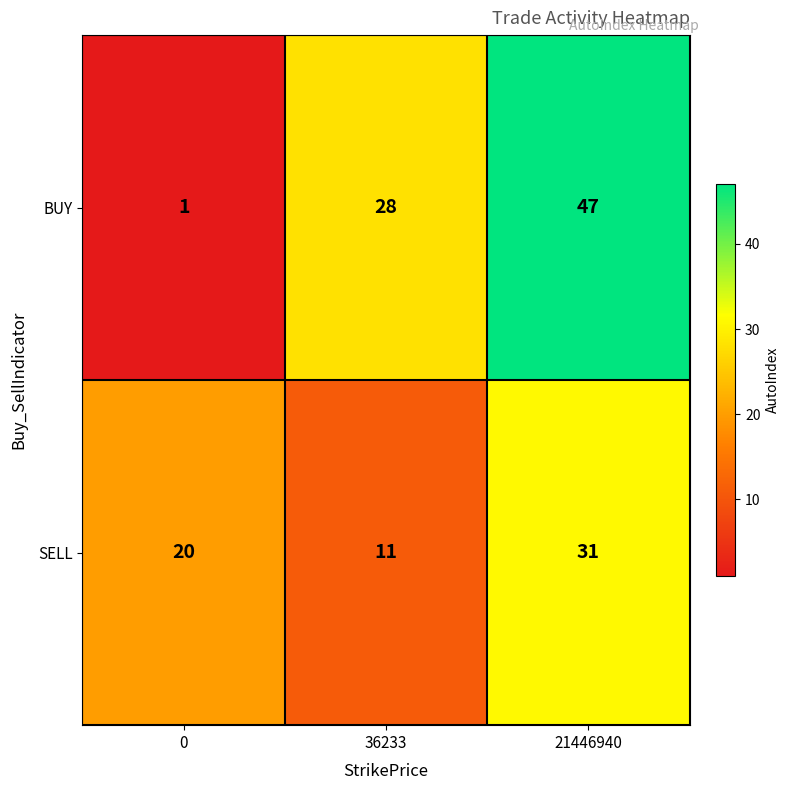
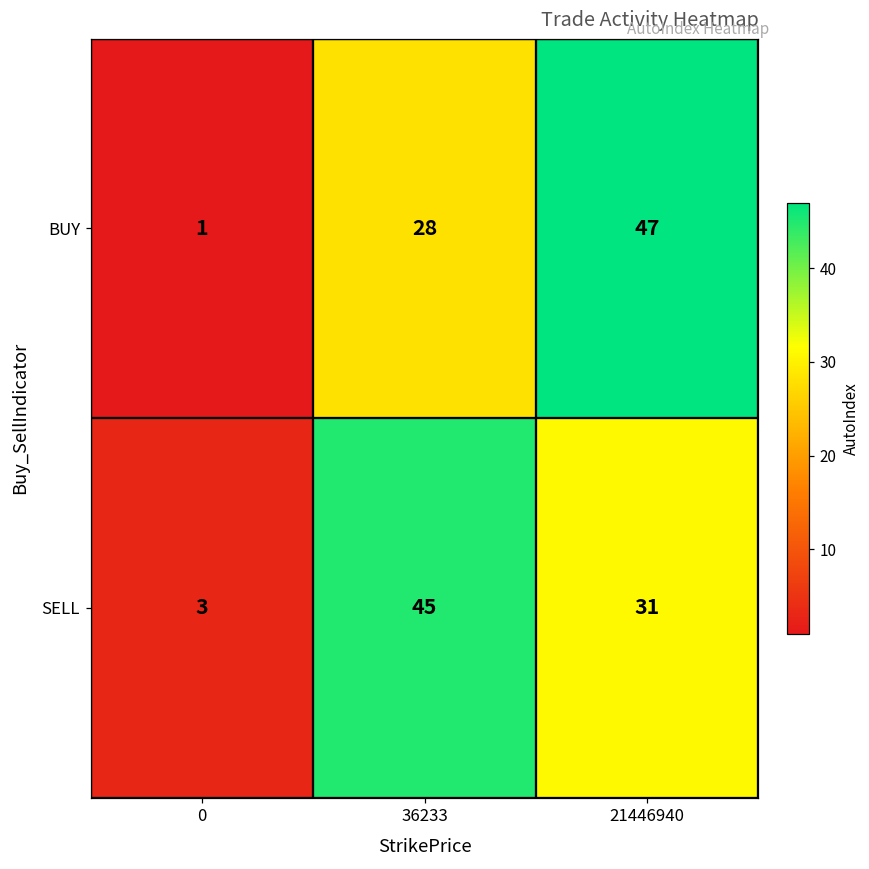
SELL, 0: 20 -> 3
SELL, 36233: 11 -> 45
